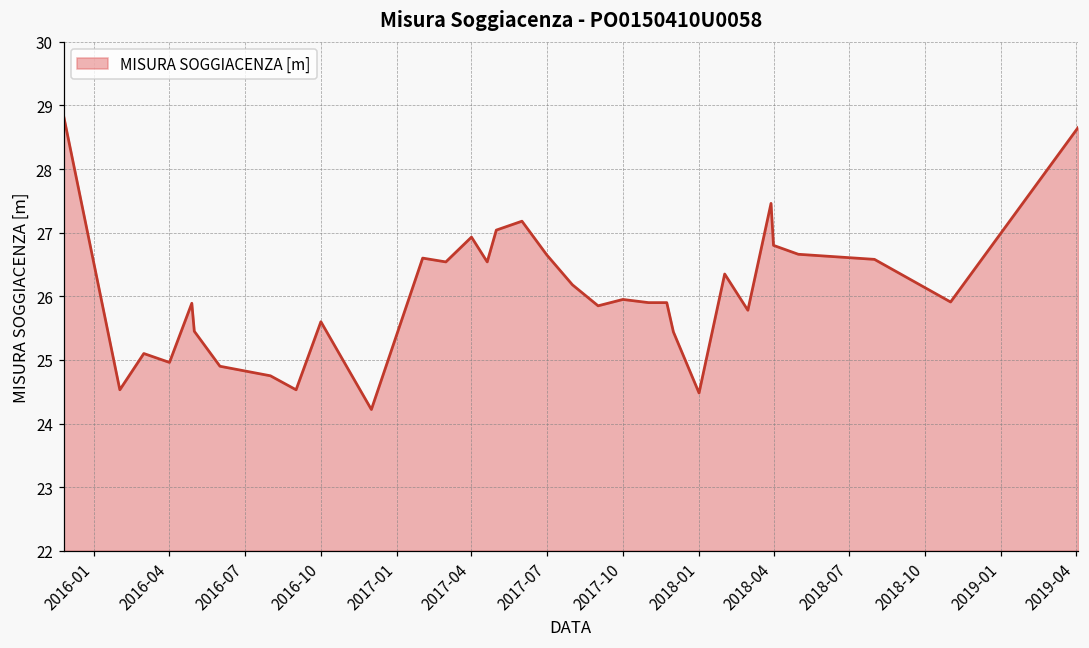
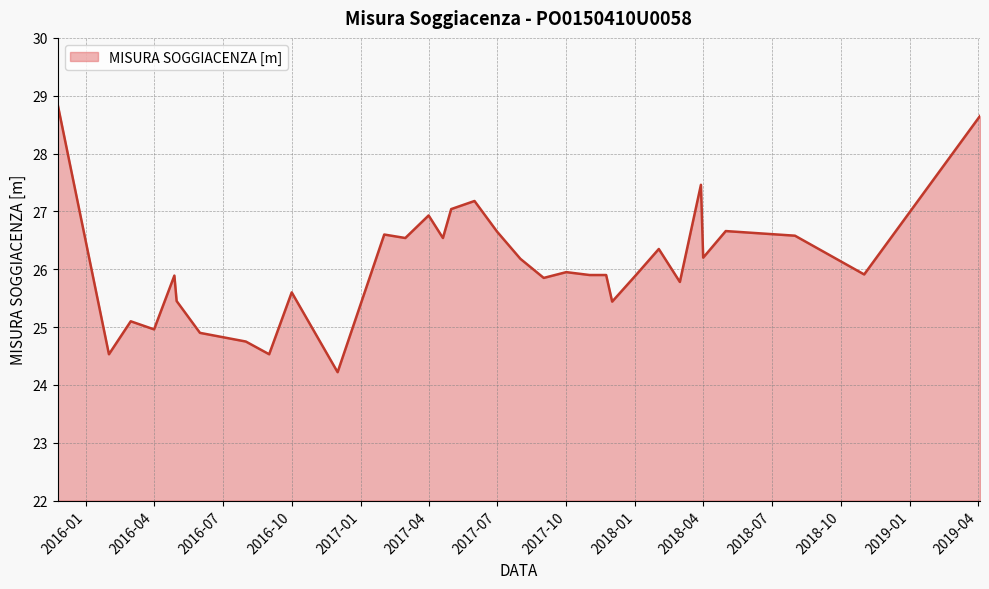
2018-01: 24.5 -> 25.9
2018-04: 26.8 -> 26.2
